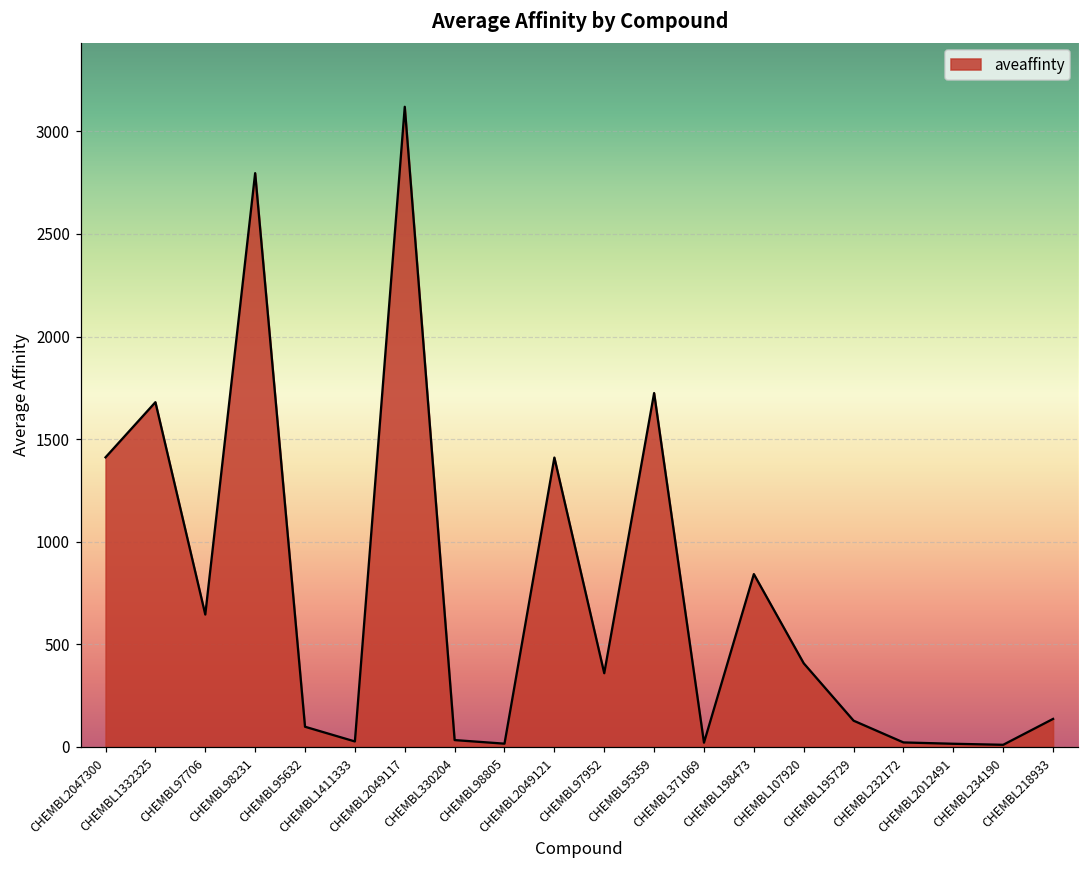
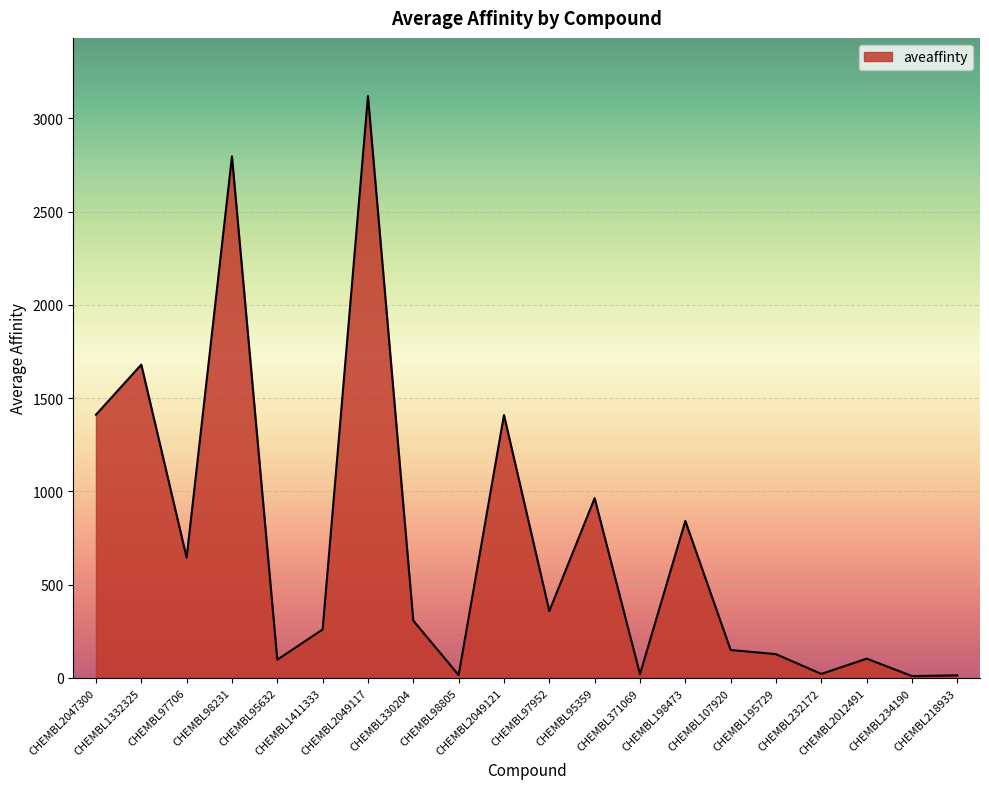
CHEMBL1411333: 30 -> 260
CHEMBL330204: 30 -> 310
CHEMBL95359: 1720 -> 960
CHEMBL107920: 410 -> 150
CHEMBL2012491: 20 -> 100
CHEMBL218933: 140 -> 10
